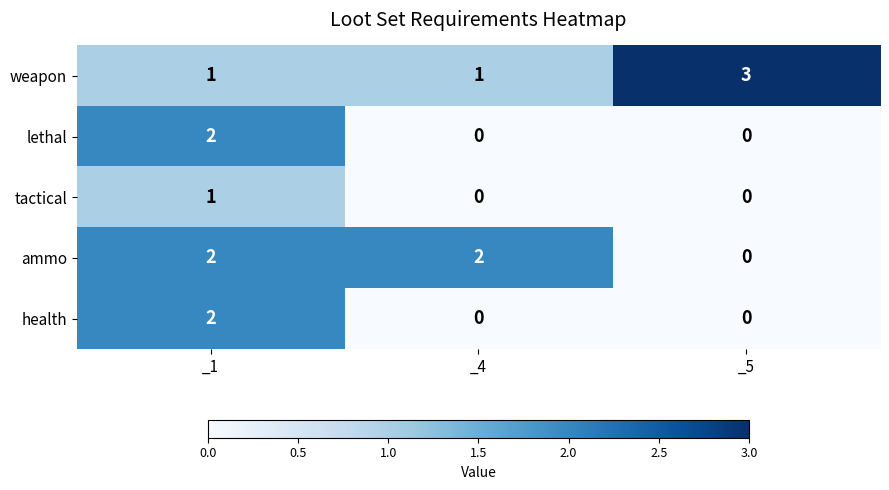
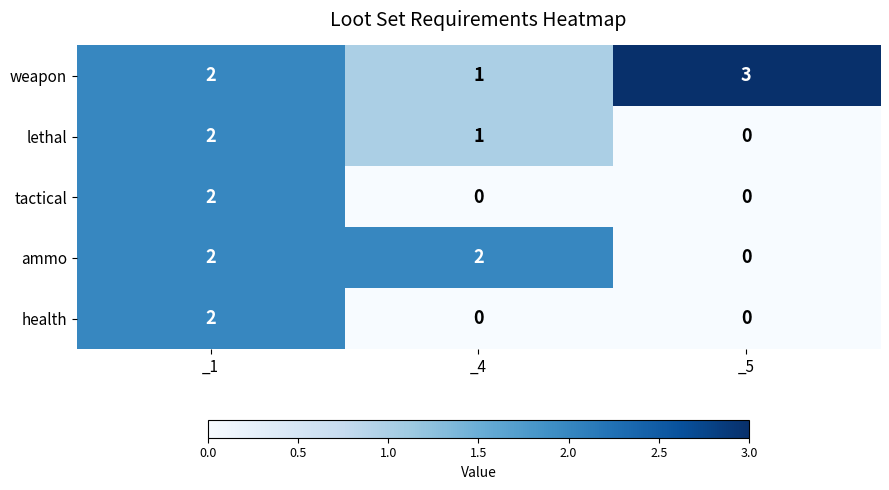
weapon, _1: 1 -> 2
lethal, _4: 0 -> 1
tactical, _1: 1 -> 2
